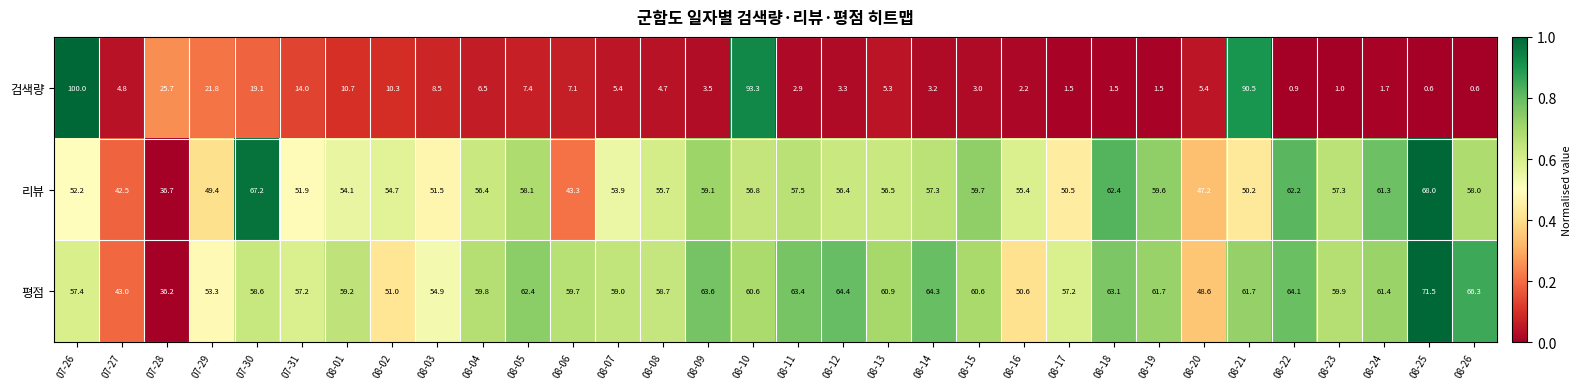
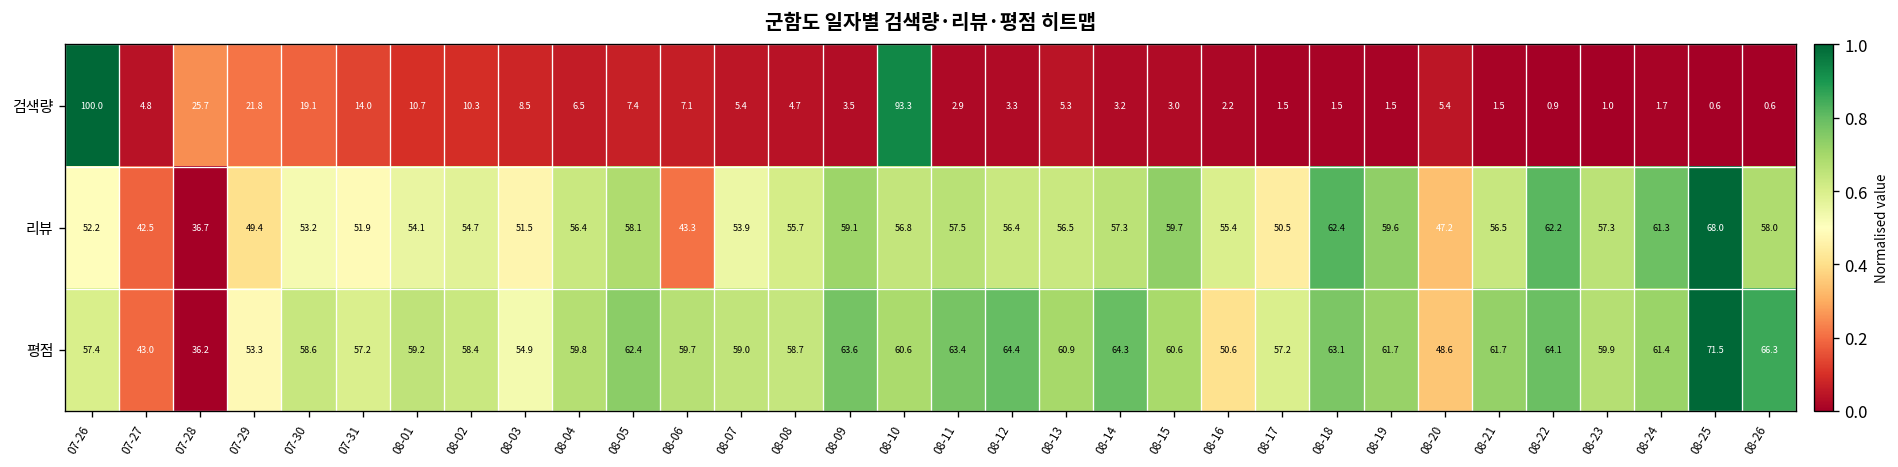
검색량, 08-21: 90.5 -> 1.5
리뷰, 07-30: 67.2 -> 53.2
리뷰, 08-21: 50.2 -> 56.5
평점, 08-02: 51.0 -> 58.4
